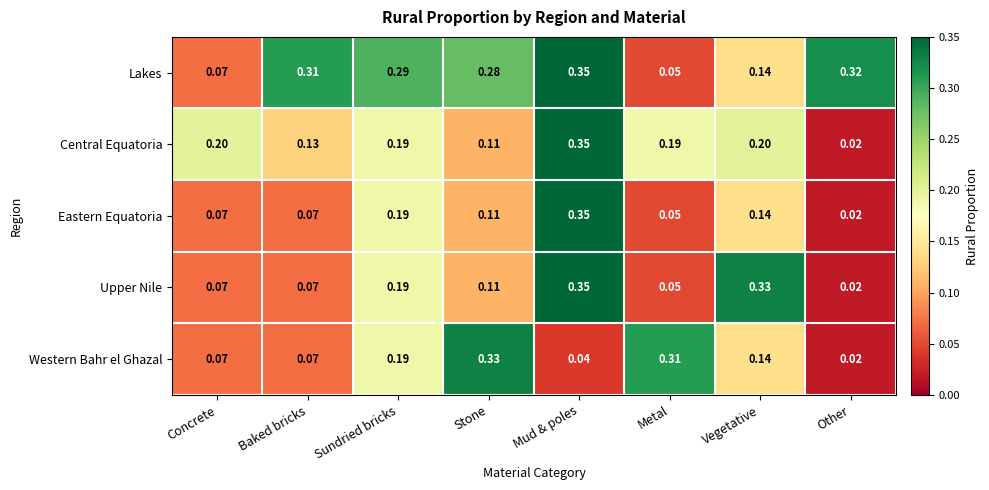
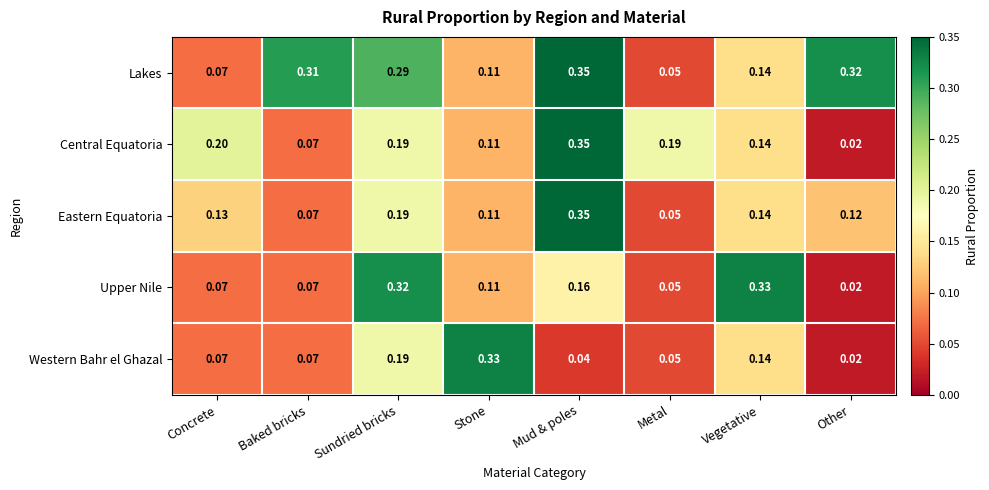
Lakes, Stone: 0.28 -> 0.11
Central Equatoria, Baked bricks: 0.13 -> 0.07
Central Equatoria, Vegetative: 0.20 -> 0.14
Eastern Equatoria, Concrete: 0.07 -> 0.13
Eastern Equatoria, Other: 0.02 -> 0.12
Upper Nile, Sundried bricks: 0.19 -> 0.32
Upper Nile, Mud & poles: 0.35 -> 0.16
Western Bahr el Ghazal, Metal: 0.31 -> 0.05
